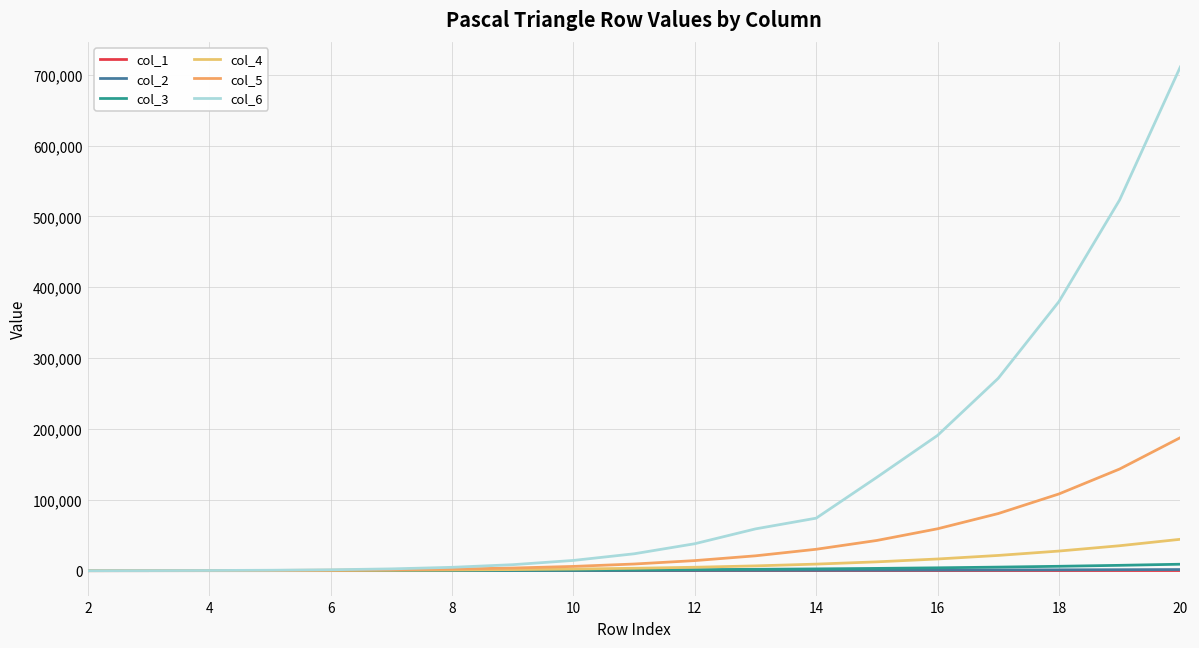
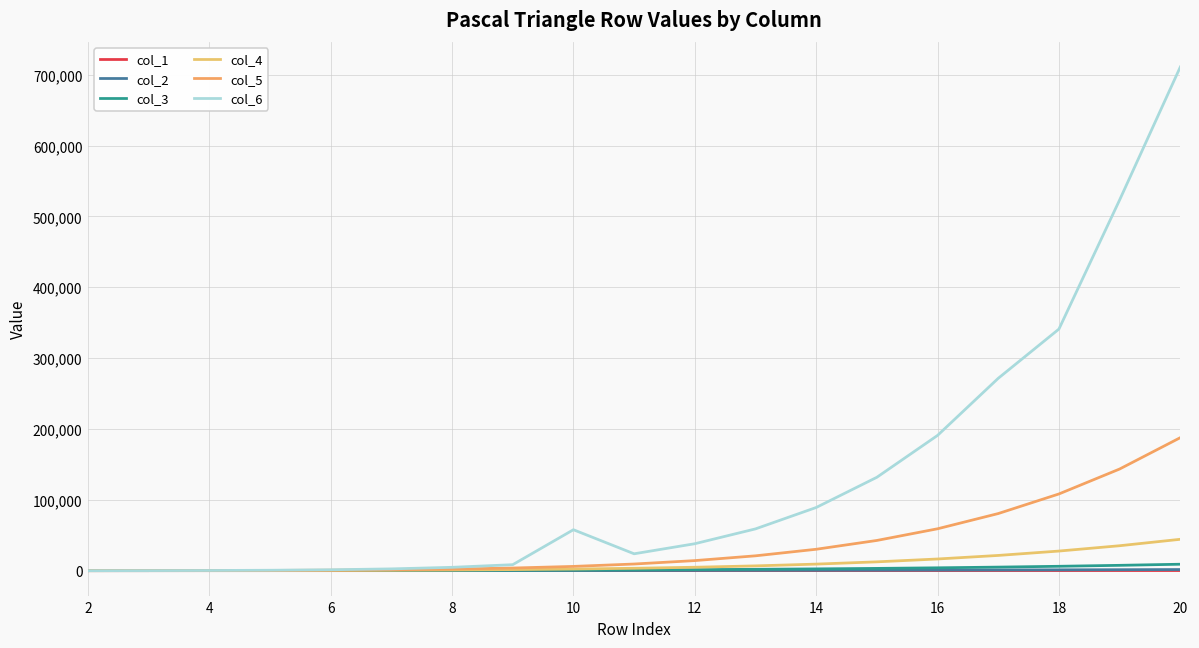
col_6, 10: 10,000 -> 60,000
col_6, 14: 70,000 -> 90,000
col_6, 18: 380,000 -> 340,000
